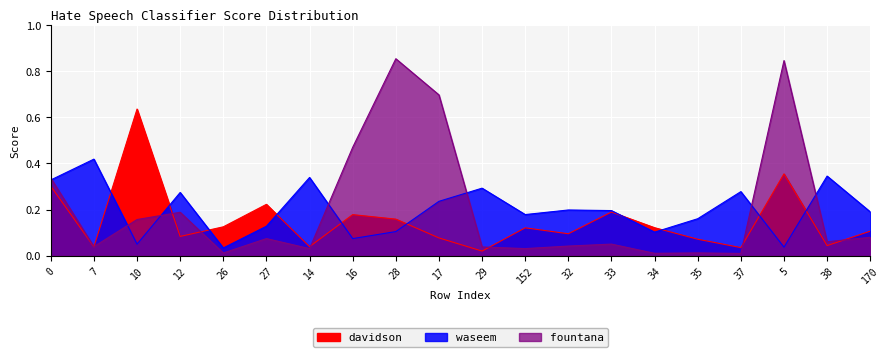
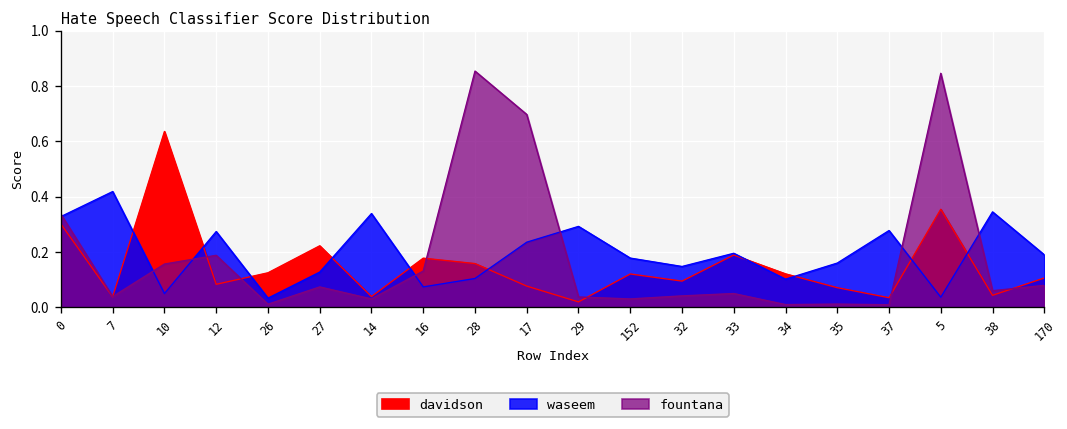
fountana, 16: 0.47 -> 0.13
waseem, 32: 0.20 -> 0.15
